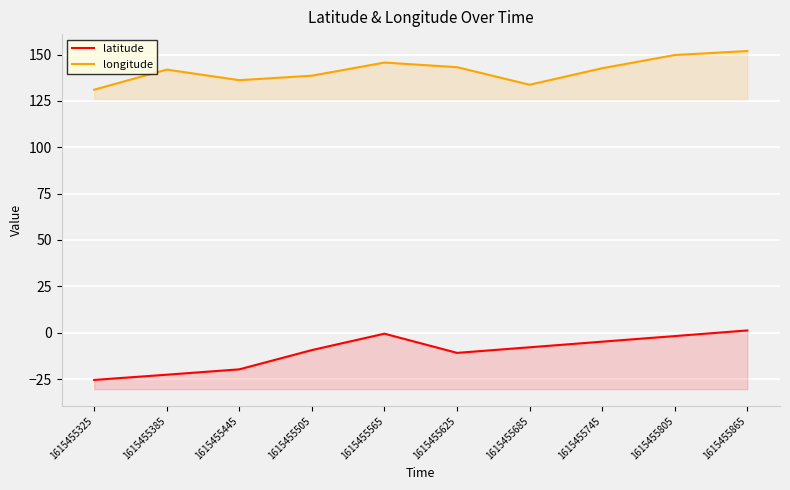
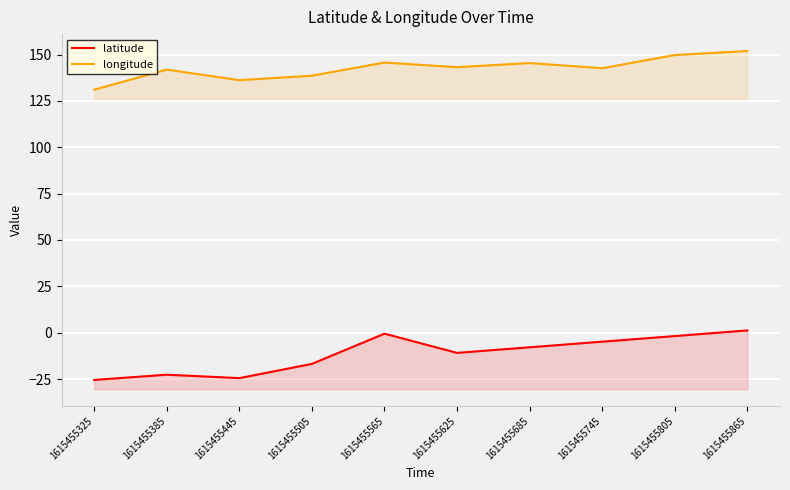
latitude, 1615455445: -20 -> -25
latitude, 1615455505: -9 -> -17
longitude, 1615455685: 134 -> 145
